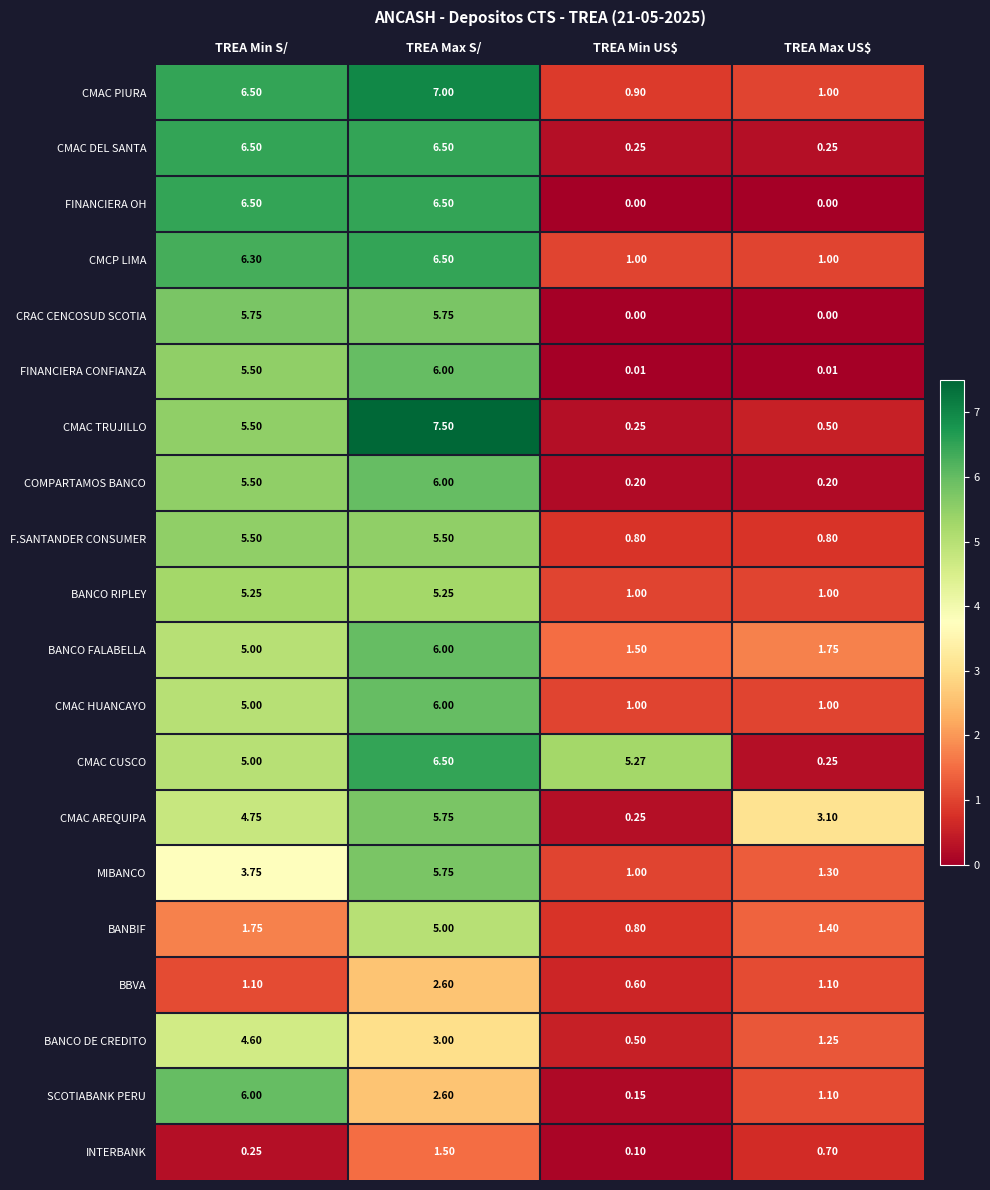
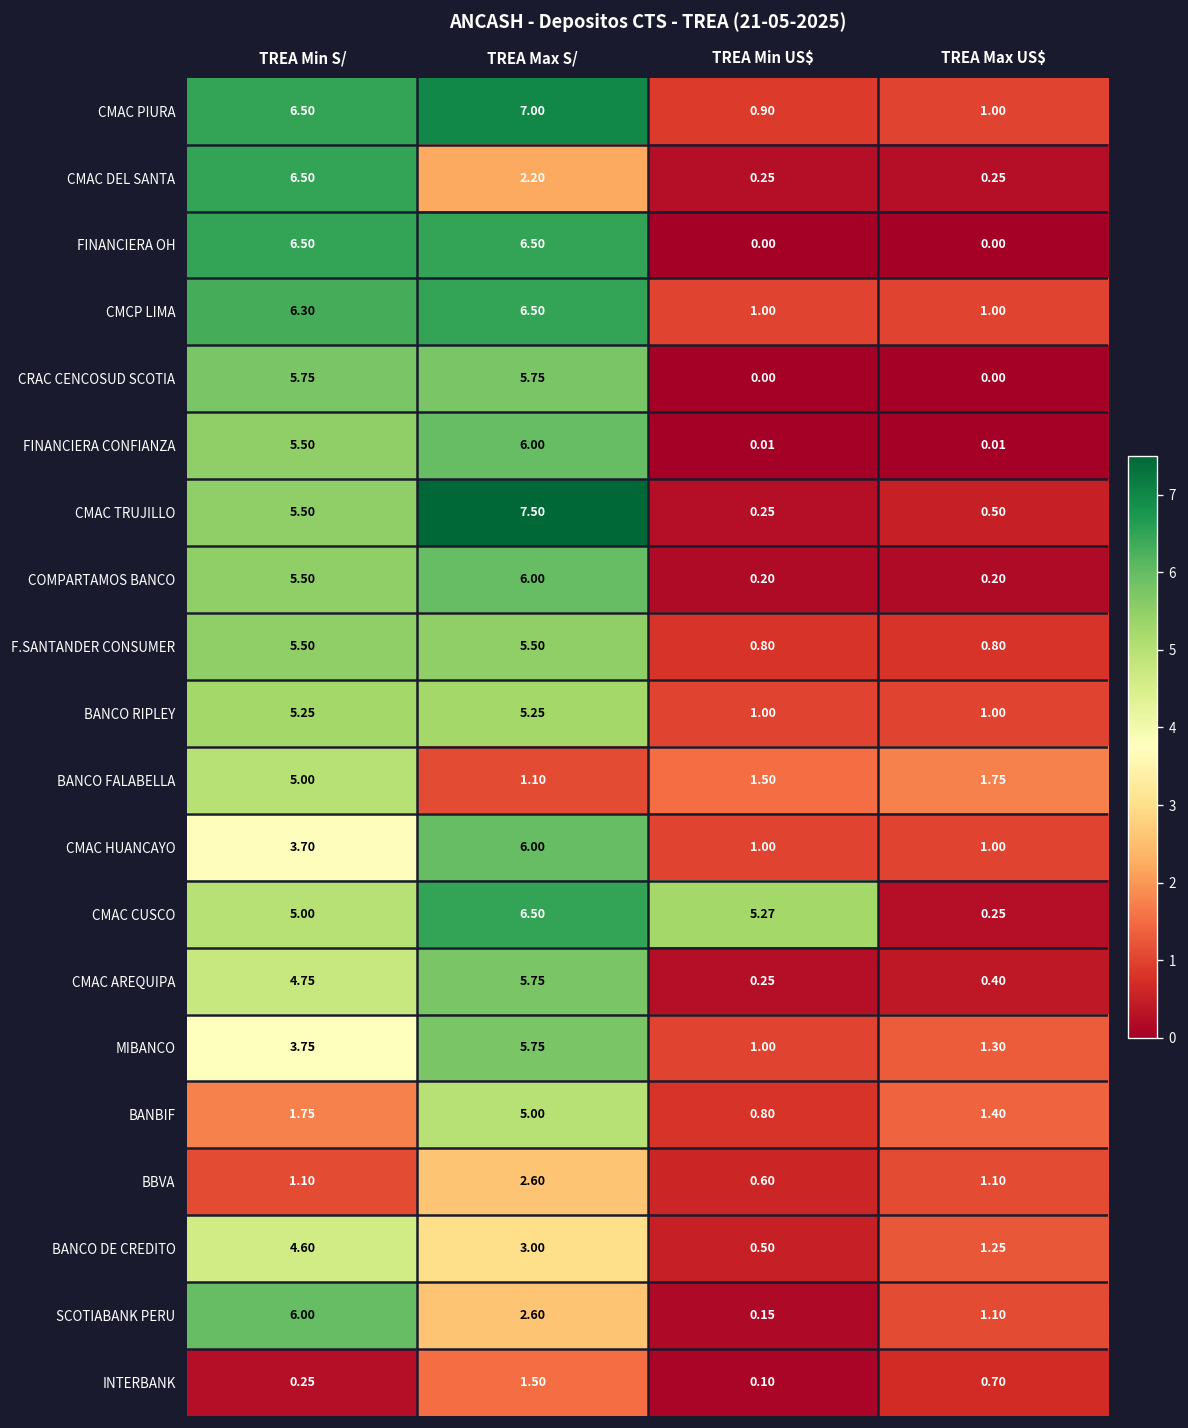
CMAC DEL SANTA, TREA Max S/: 6.50 -> 2.20
BANCO FALABELLA, TREA Max S/: 6.00 -> 1.10
CMAC HUANCAYO, TREA Min S/: 5.00 -> 3.70
CMAC AREQUIPA, TREA Max US$: 3.10 -> 0.40
